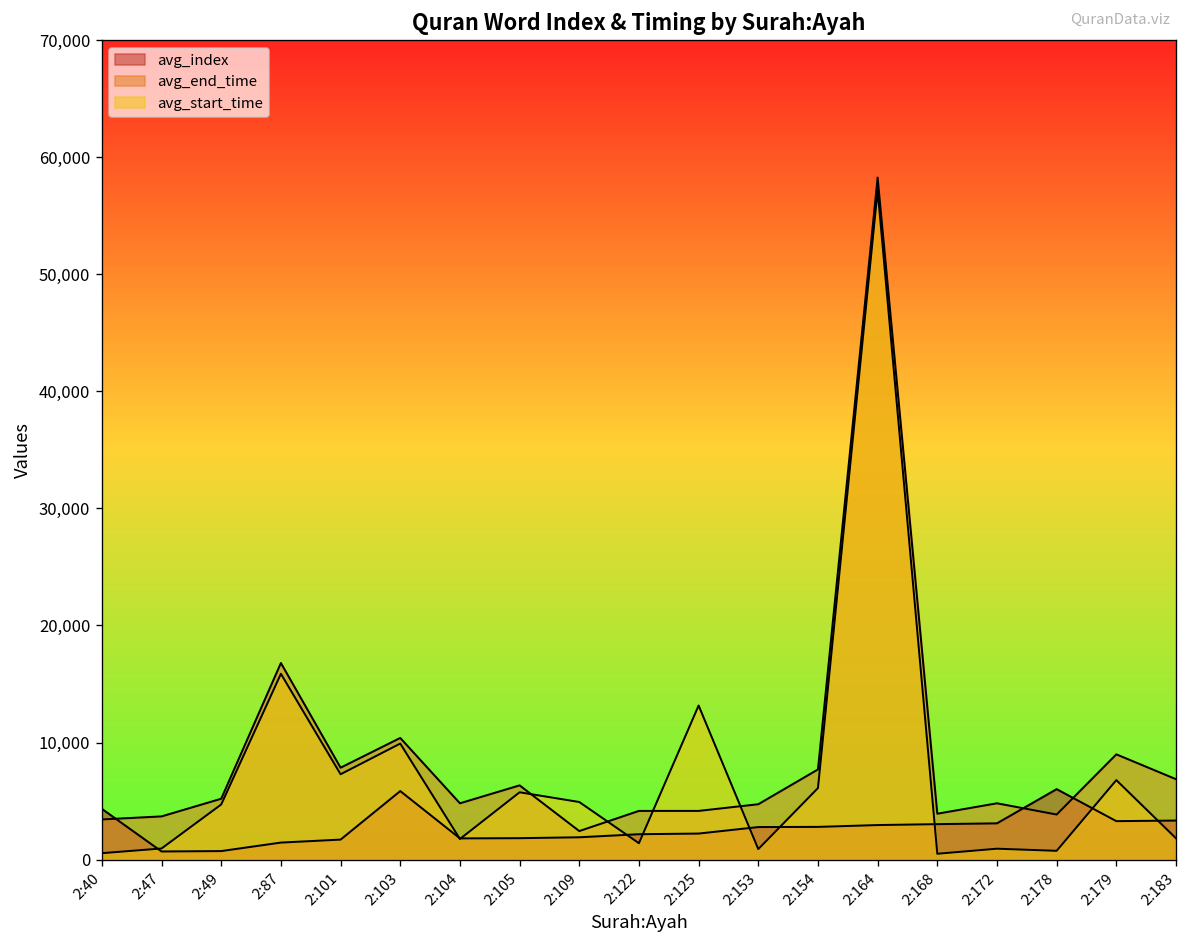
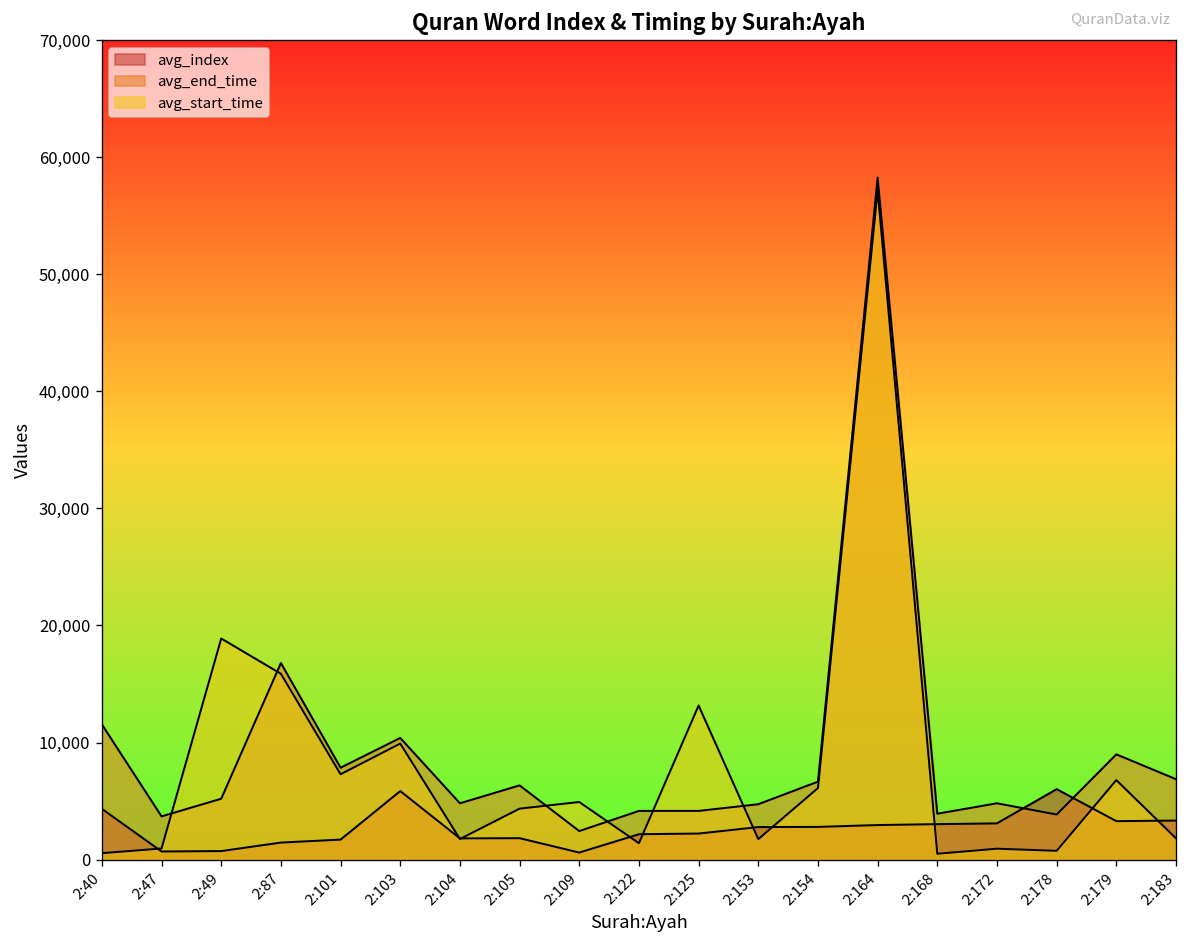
avg_end_time, 2:40: 3,000 -> 12,000
avg_start_time, 2:49: 5,000 -> 19,000
avg_start_time, 2:105: 6,000 -> 4,000
avg_index, 2:109: 2,000 -> 1,000
avg_start_time, 2:153: 1,000 -> 2,000
avg_end_time, 2:154: 8,000 -> 7,000
